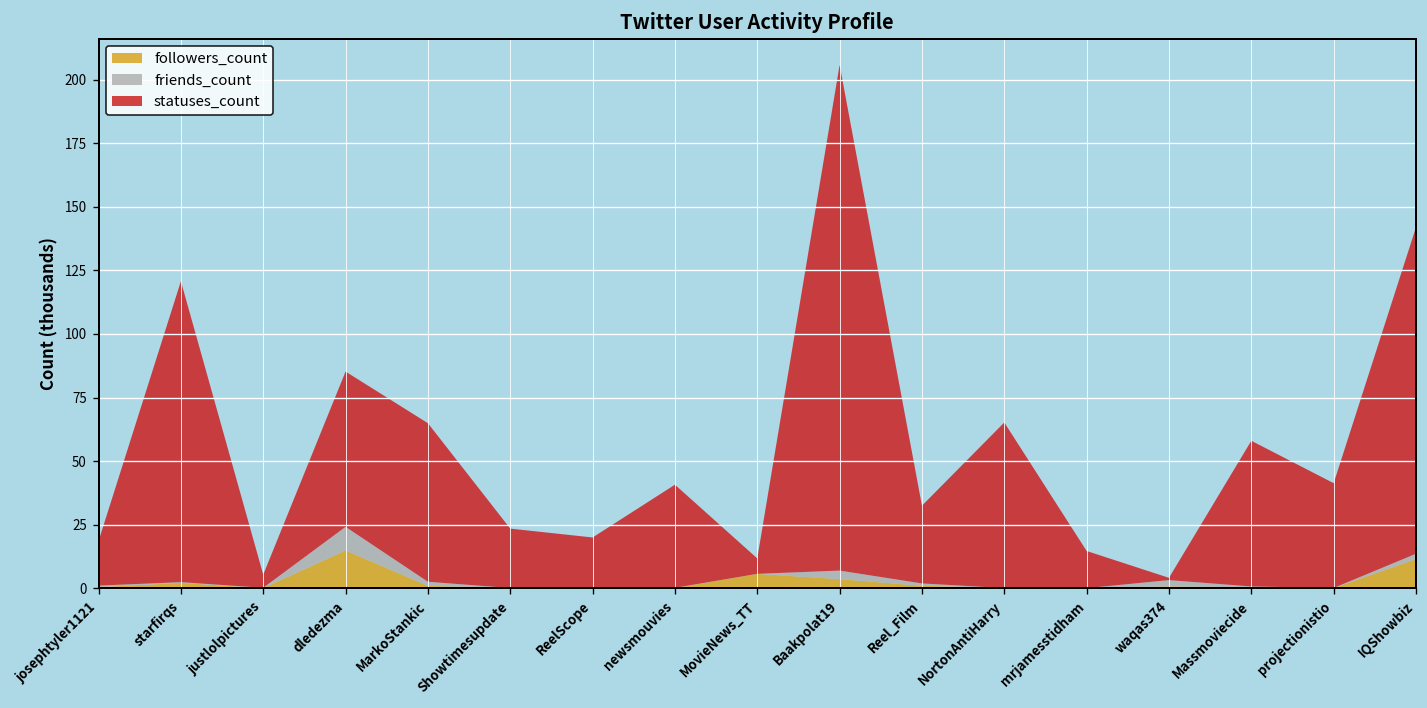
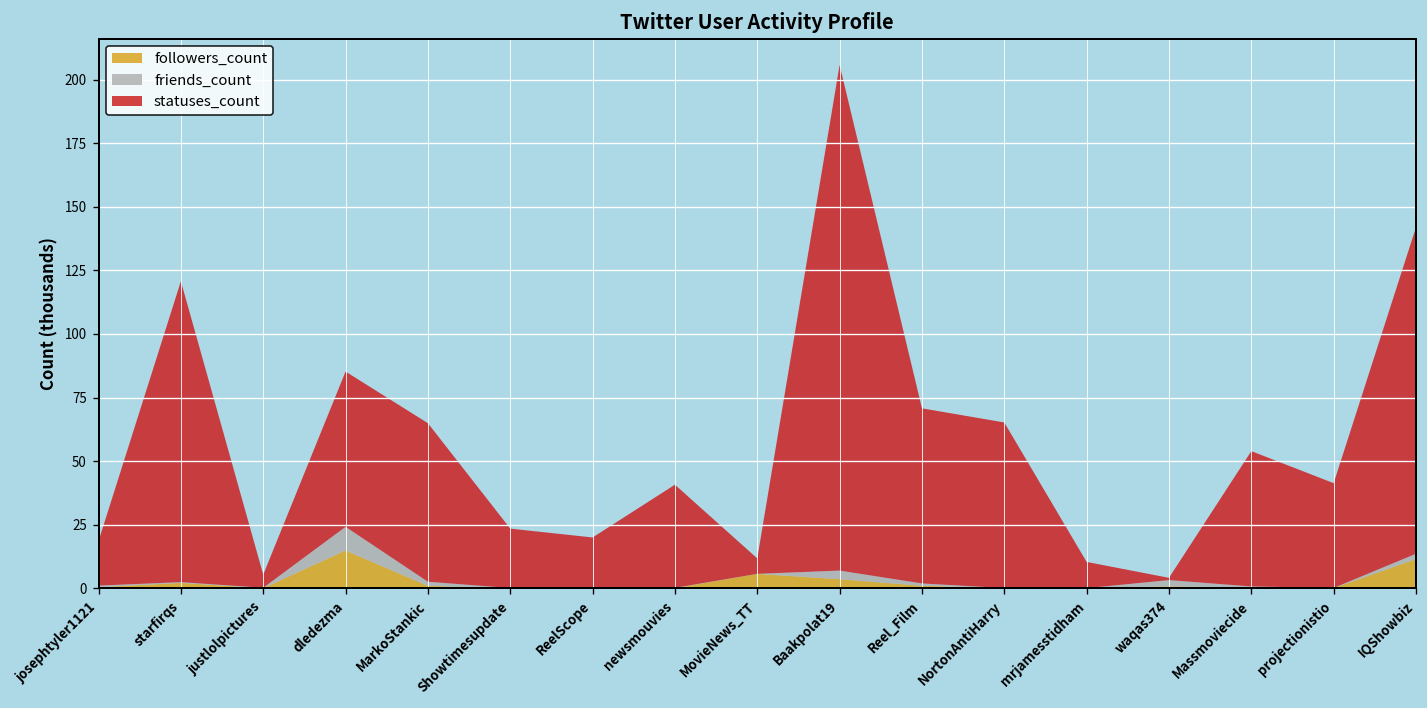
statuses_count, Reel_Film: 31 -> 69
statuses_count, mrjamesstidham: 15 -> 10
statuses_count, Massmoviecide: 57 -> 53
